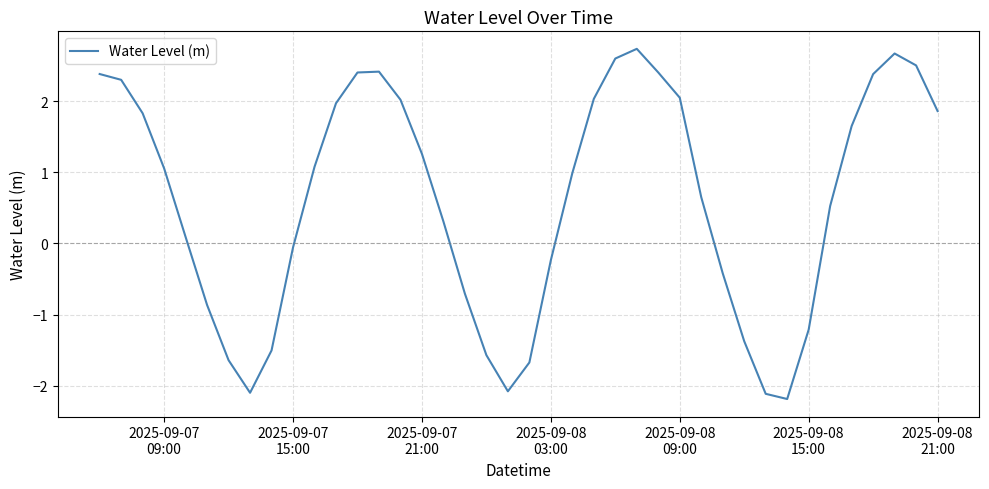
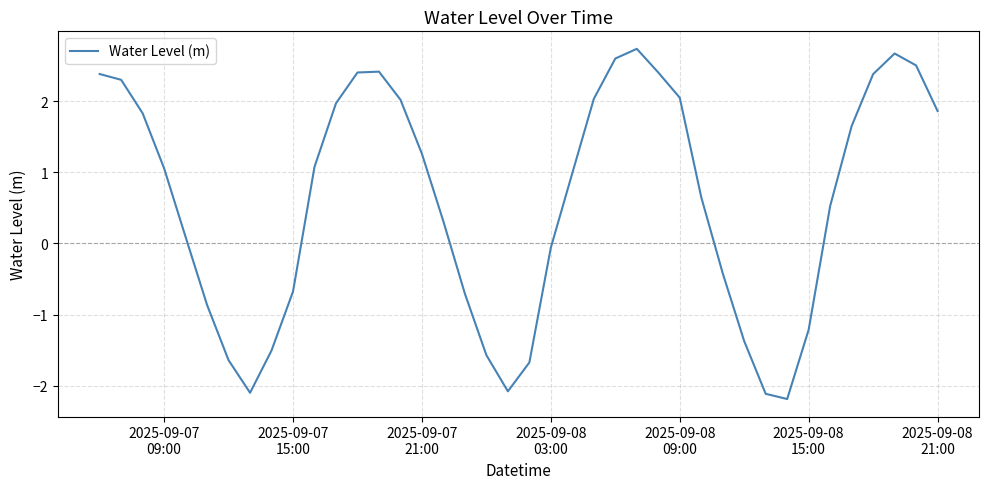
2025-09-07 15:00: -0.1 -> -0.7
2025-09-08 03:00: -0.2 -> -0.1
